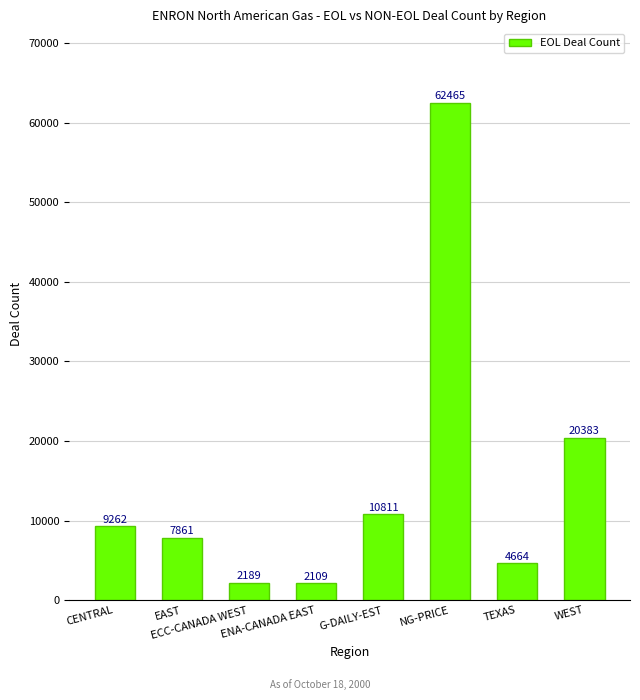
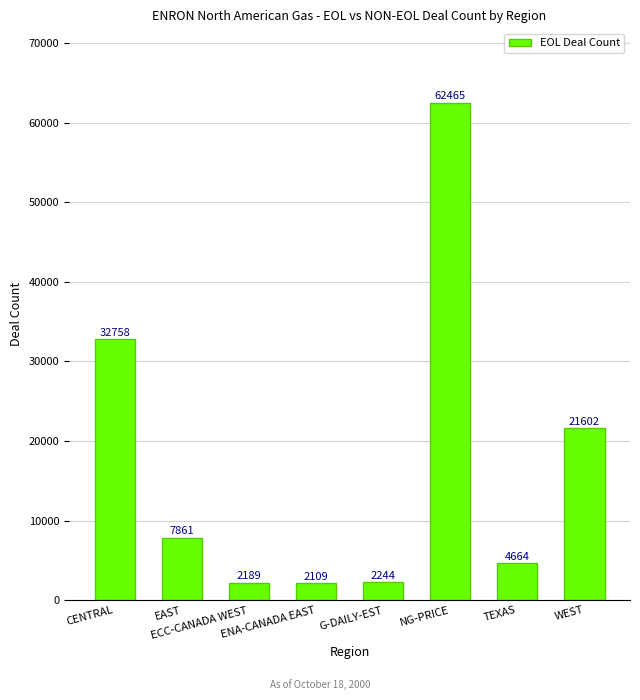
CENTRAL: 9262 -> 32758
G-DAILY-EST: 10811 -> 2244
WEST: 20383 -> 21602
